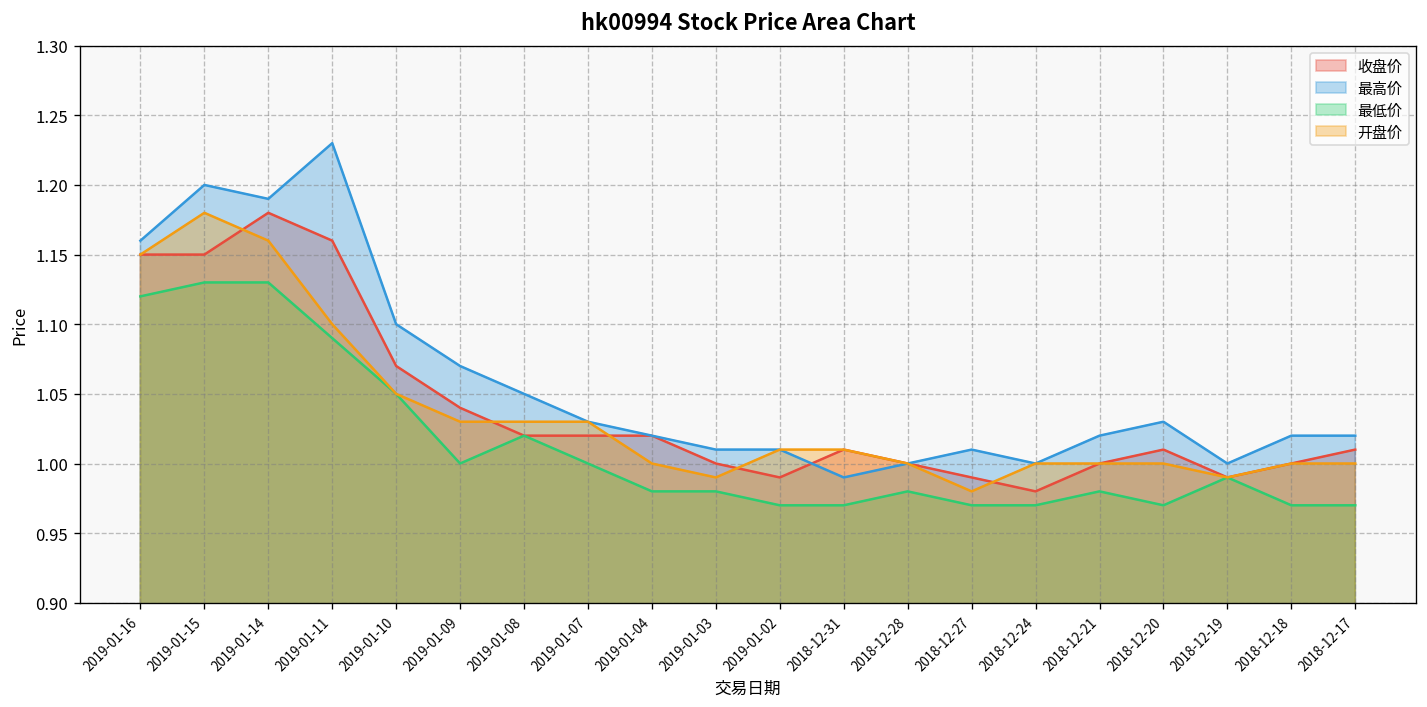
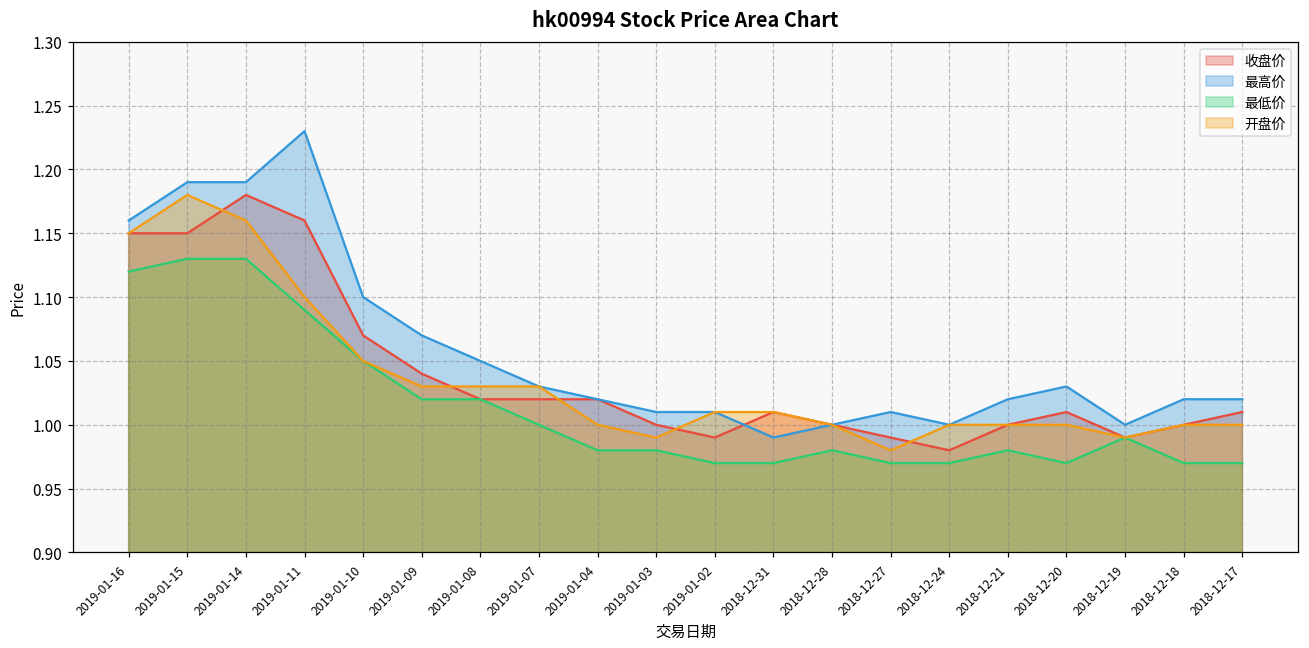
最高价, 2019-01-15: 1.20 -> 1.19
最低价, 2019-01-09: 1.00 -> 1.02
